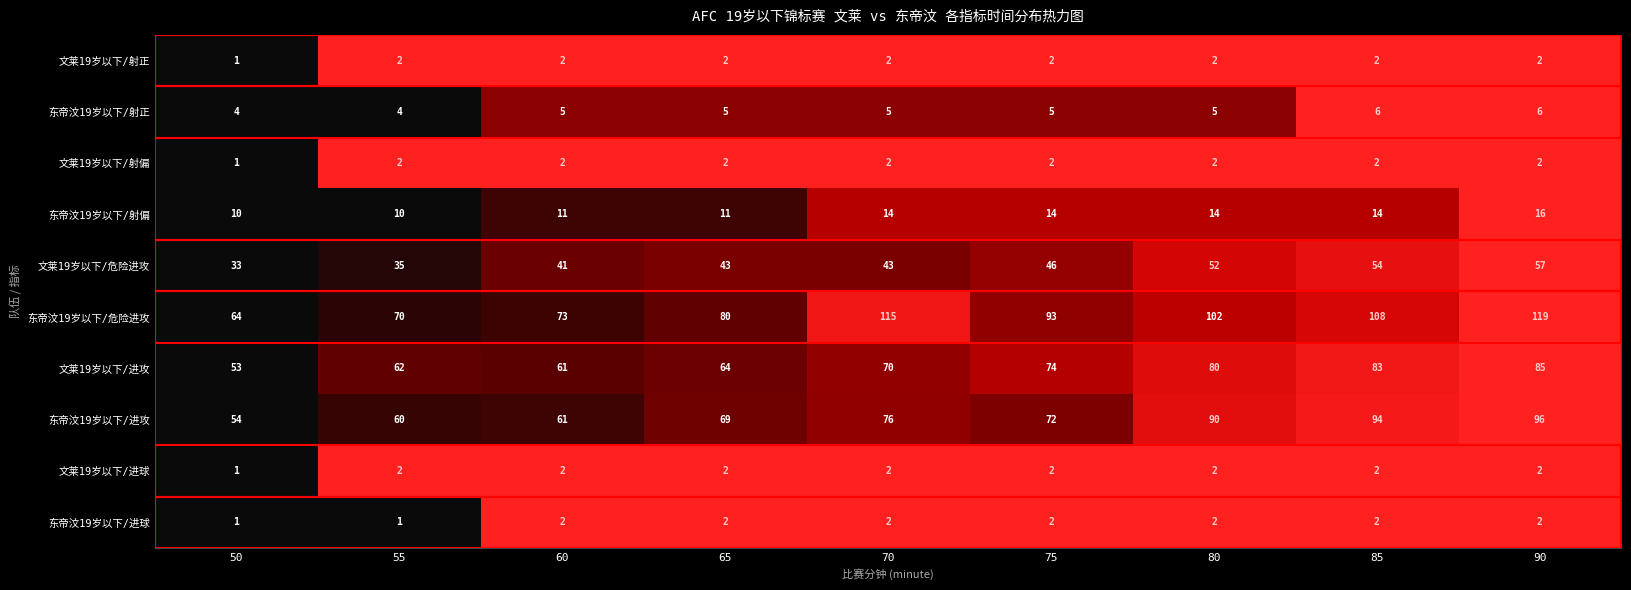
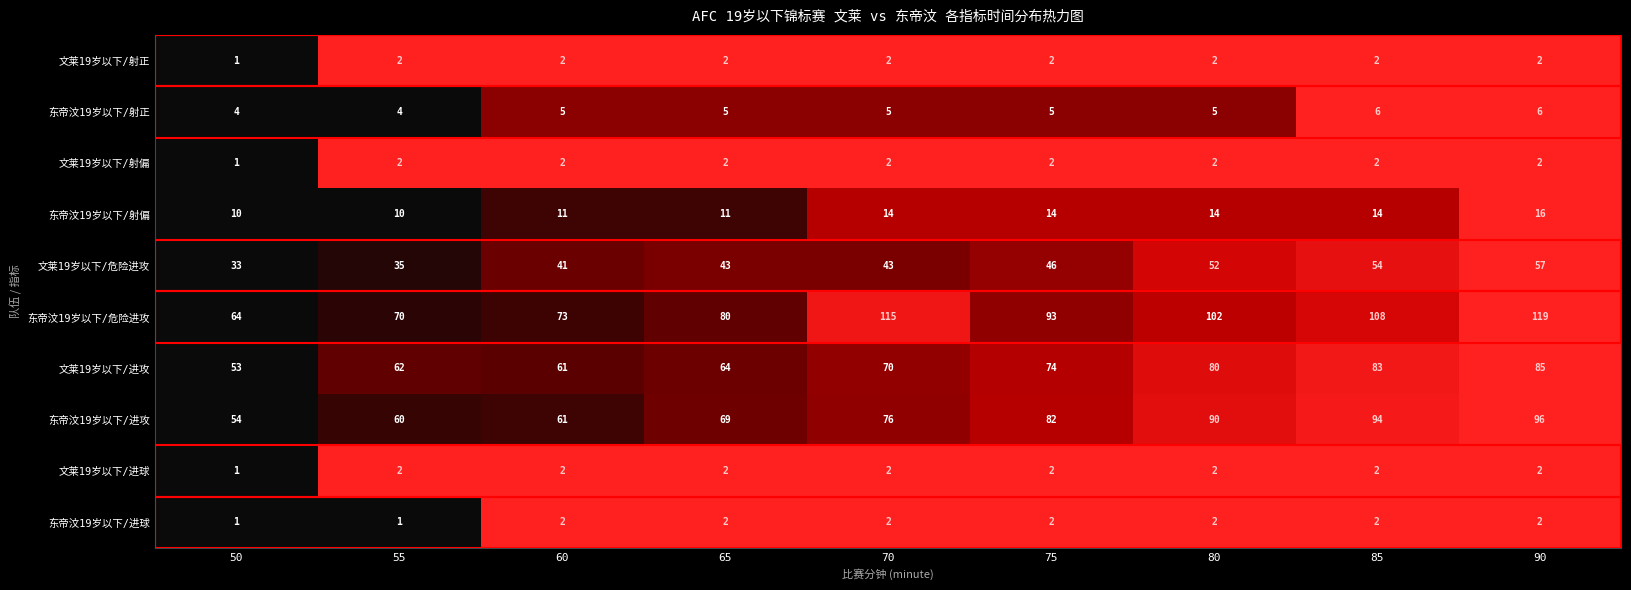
东帝汶19岁以下/进攻, 75: 72 -> 82
